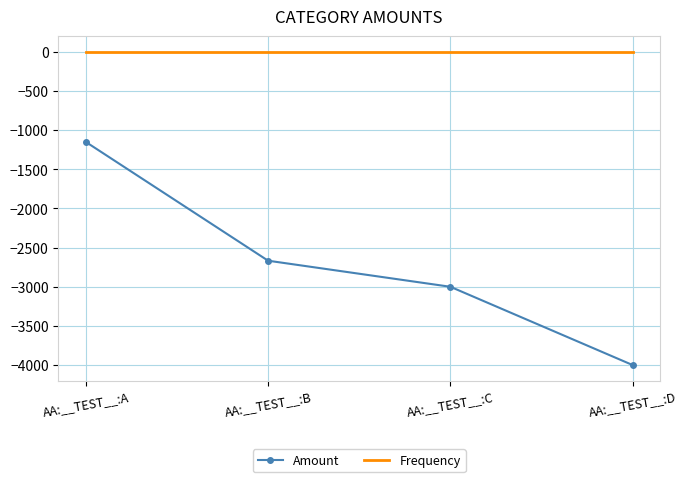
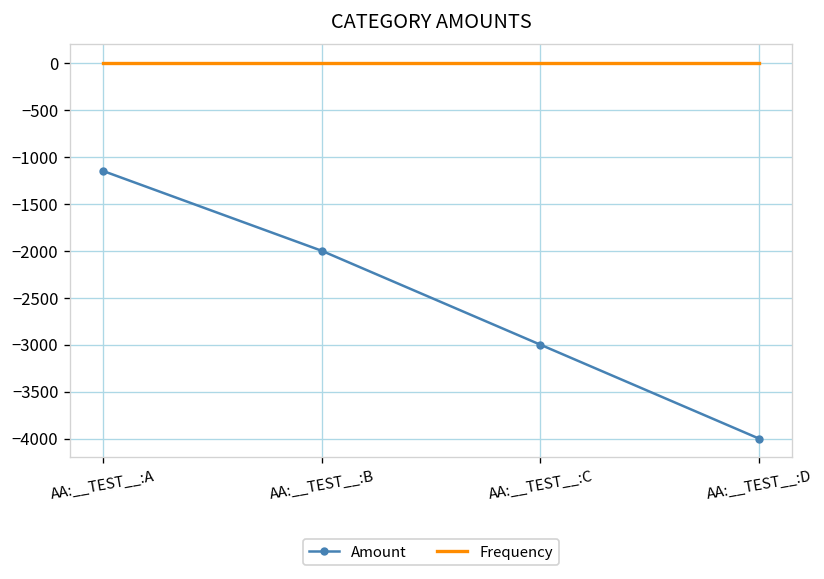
Amount, AA:__TEST__:B: -2700 -> -2000
